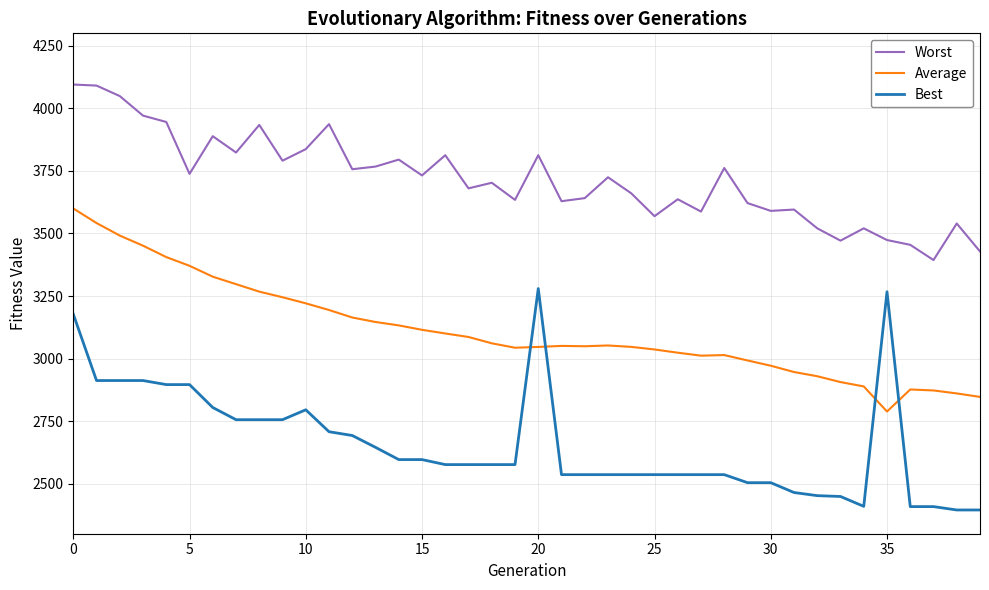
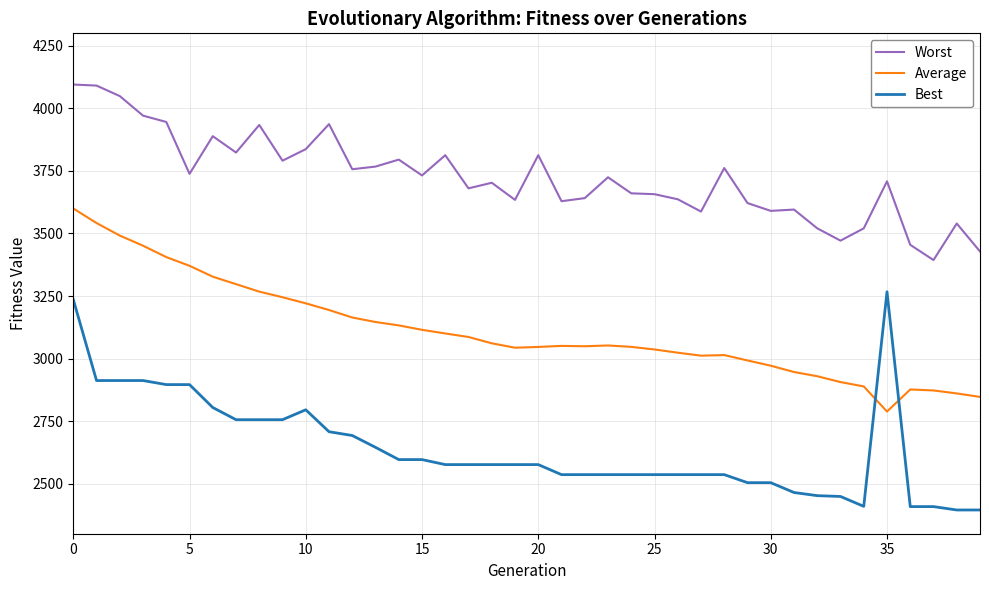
Best, 0: 3180 -> 3240
Best, 20: 3280 -> 2580
Worst, 25: 3570 -> 3660
Worst, 35: 3470 -> 3710
